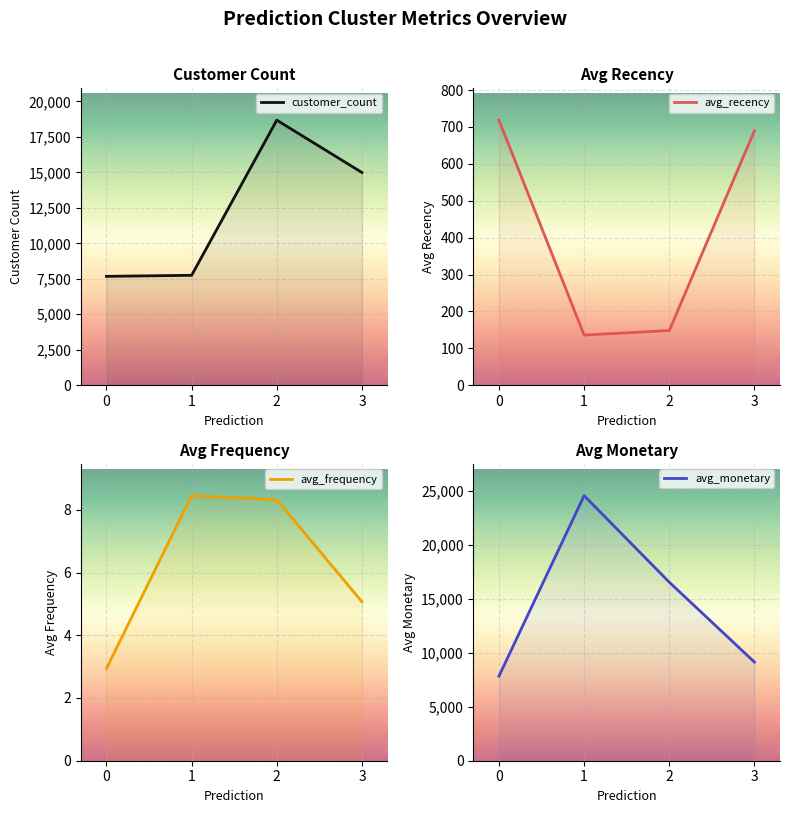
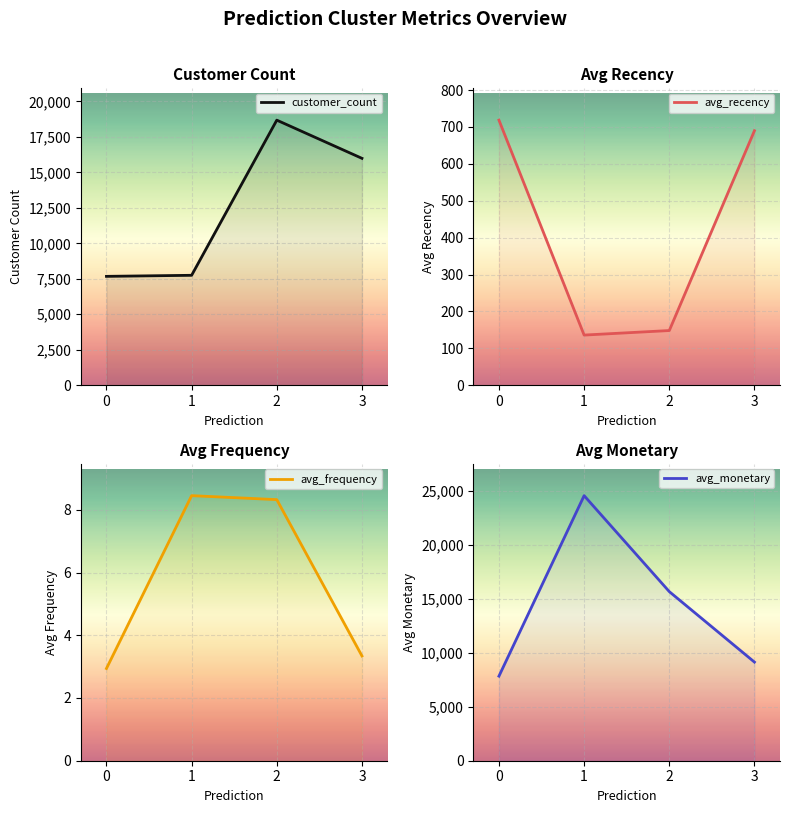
Customer Count, 3: 15,000 -> 16,000
Avg Frequency, 3: 5.1 -> 3.3
Avg Monetary, 2: 16,500 -> 15,700
